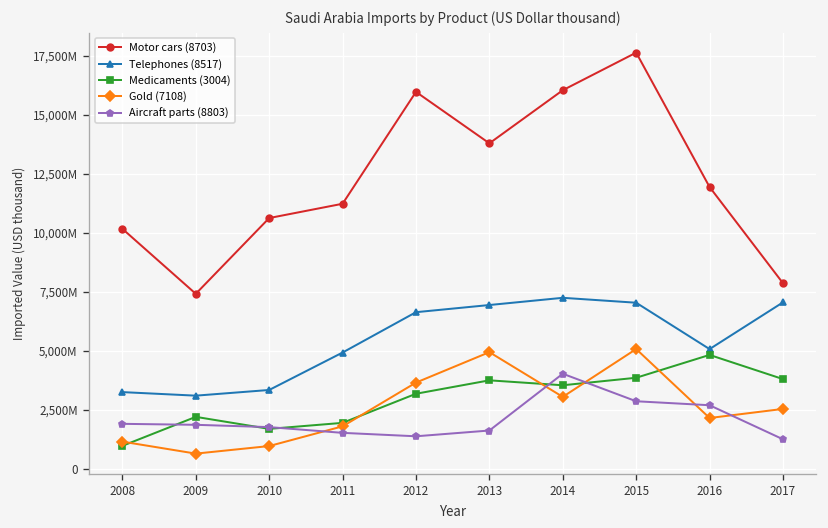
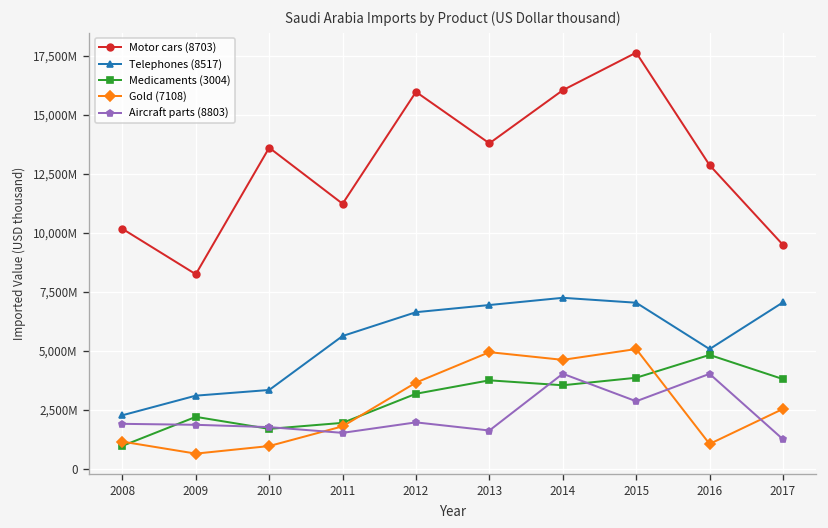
Telephones (8517), 2008: 3,300,000,000 -> 2,300,000,000
Motor cars (8703), 2009: 7,400,000,000 -> 8,300,000,000
Motor cars (8703), 2010: 10,600,000,000 -> 13,600,000,000
Telephones (8517), 2011: 4,900,000,000 -> 5,600,000,000
Aircraft parts (8803), 2012: 1,400,000,000 -> 2,000,000,000
Gold (7108), 2014: 3,100,000,000 -> 4,600,000,000
Motor cars (8703), 2016: 11,900,000,000 -> 12,900,000,000
Gold (7108), 2016: 2,200,000,000 -> 1,100,000,000
Aircraft parts (8803), 2016: 2,700,000,000 -> 4,000,000,000
Motor cars (8703), 2017: 7,900,000,000 -> 9,500,000,000
